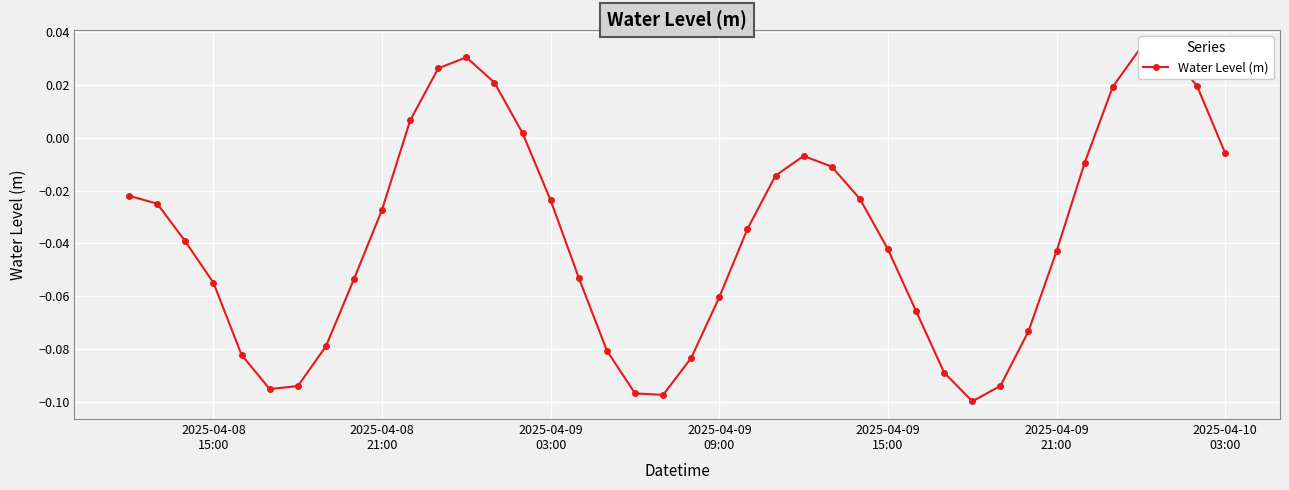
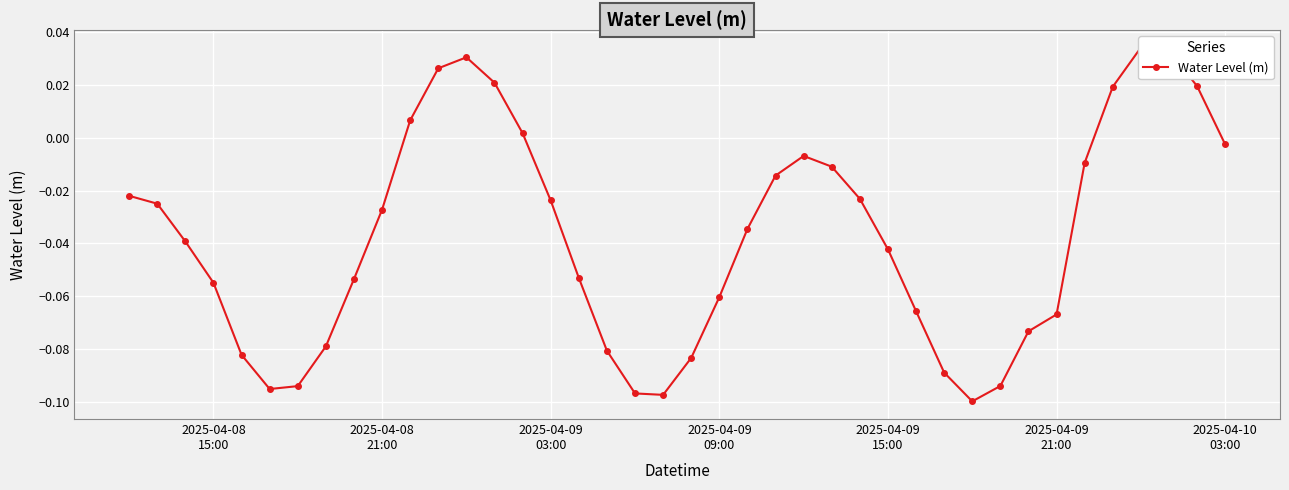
2025-04-09 21:00: -0.043 -> -0.067
2025-04-10 03:00: -0.006 -> -0.003
